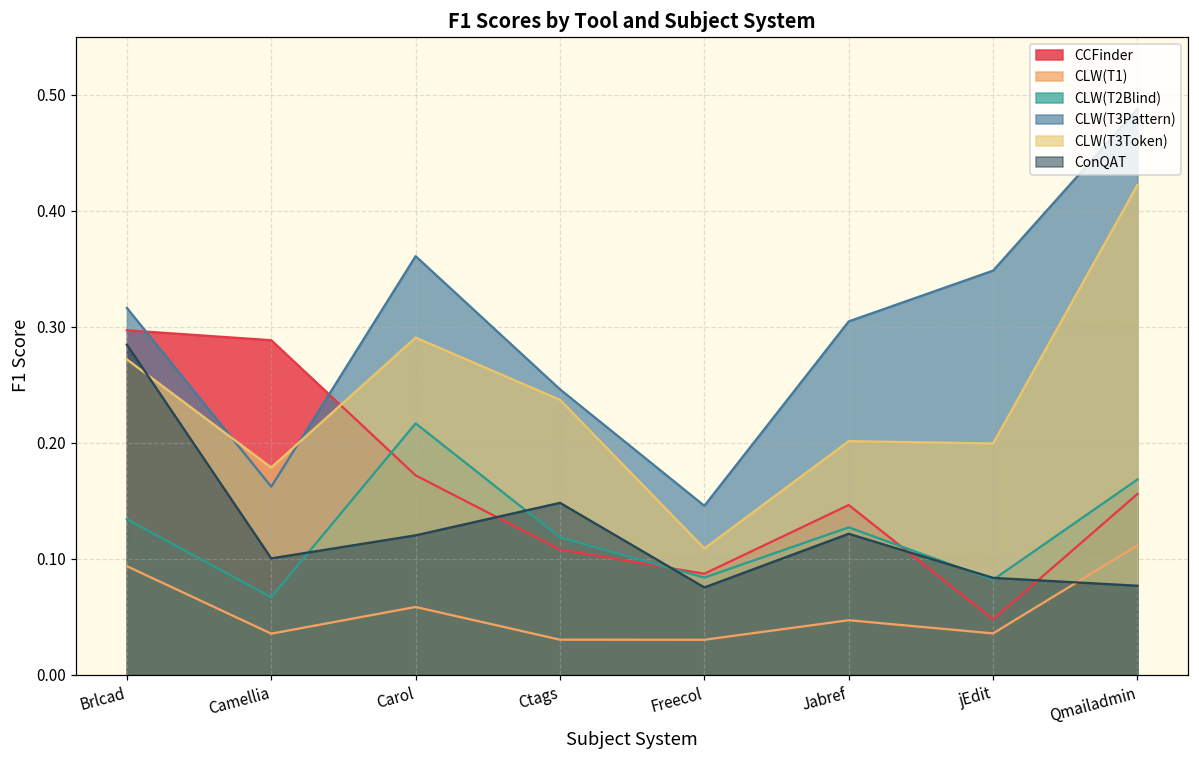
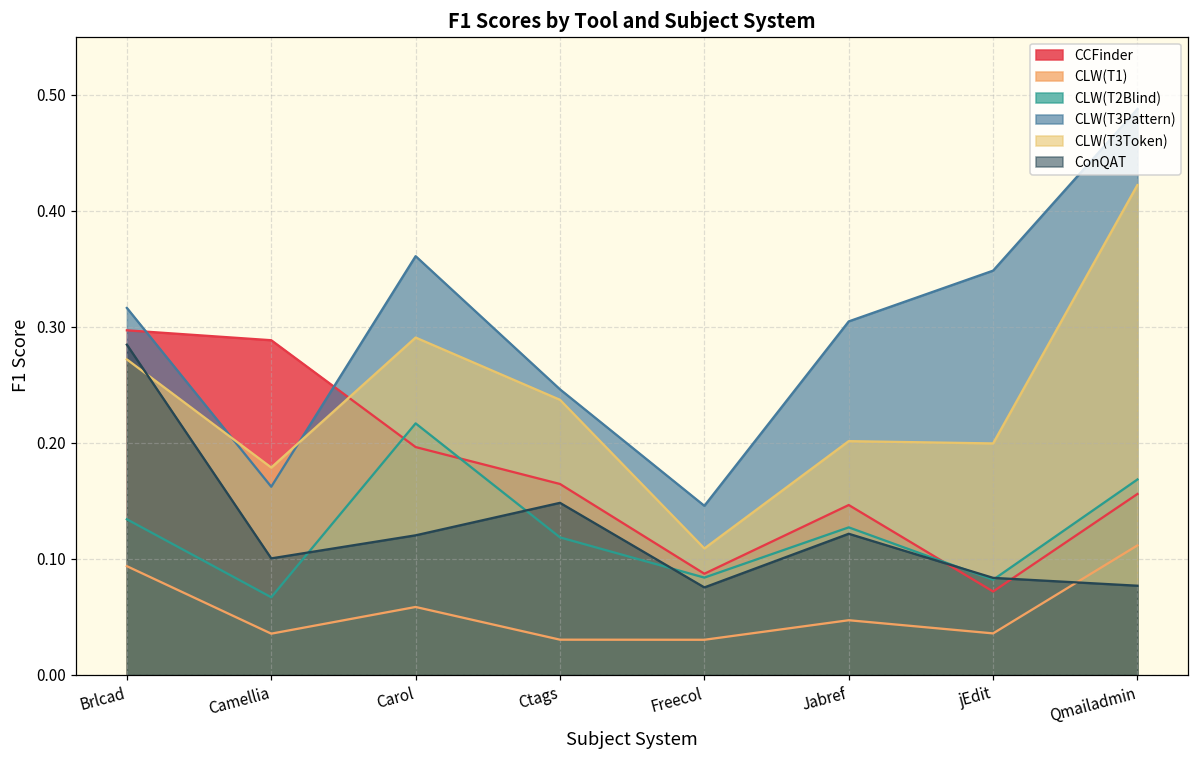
CCFinder, Carol: 0.172 -> 0.196
CCFinder, Ctags: 0.108 -> 0.164
CCFinder, jEdit: 0.048 -> 0.072
